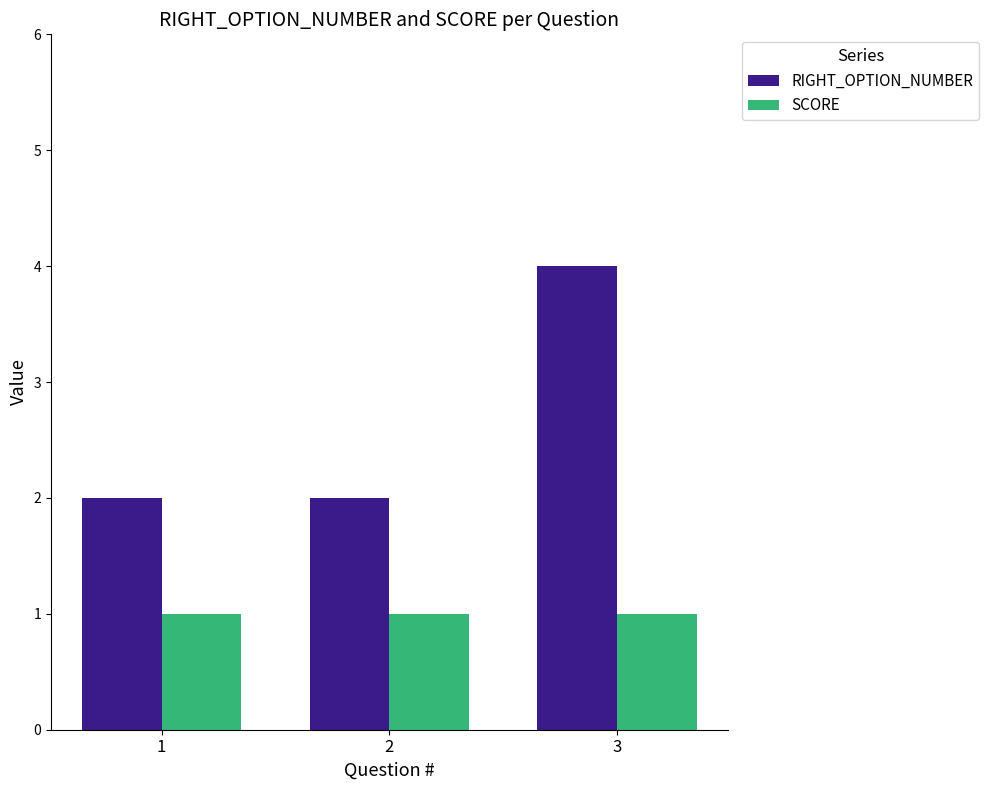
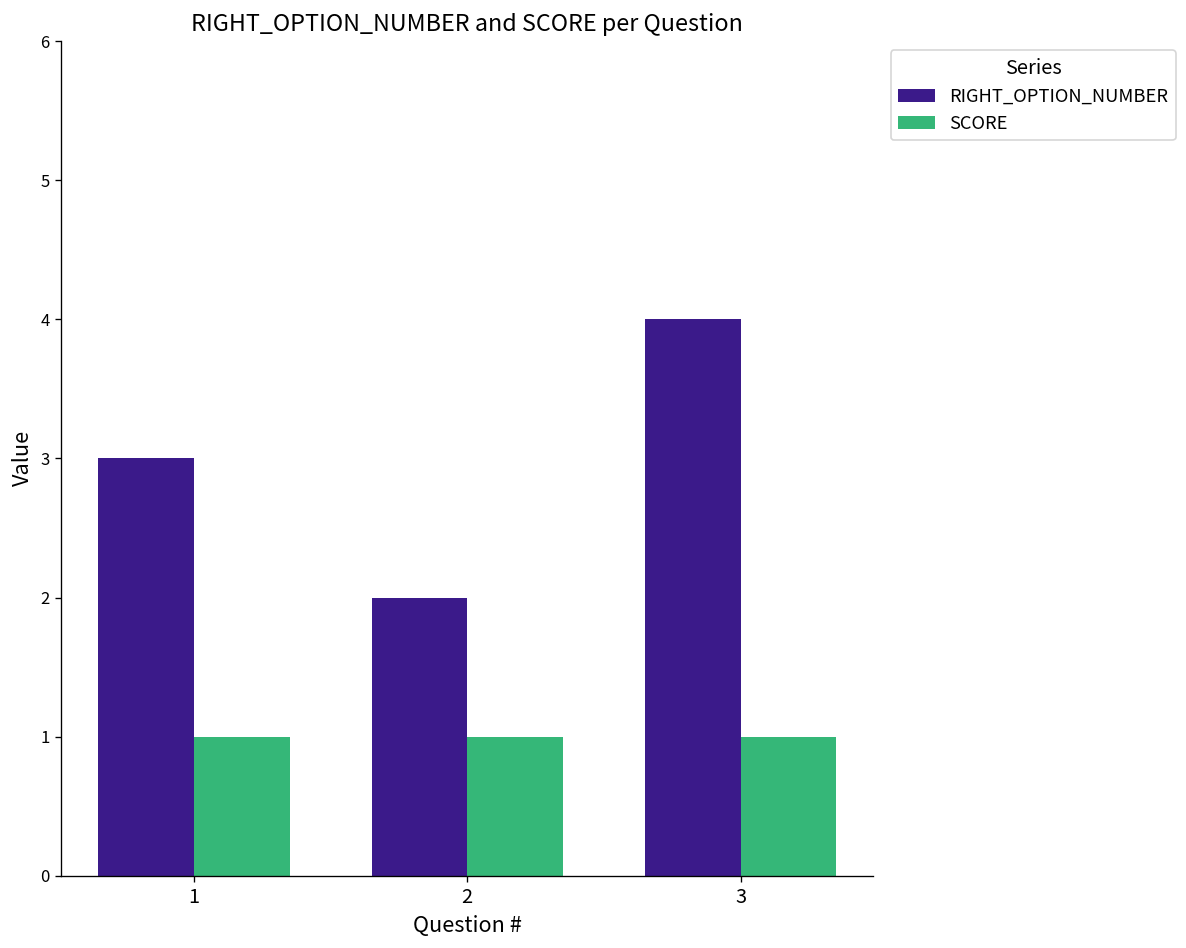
RIGHT_OPTION_NUMBER, 1: 2 -> 3
